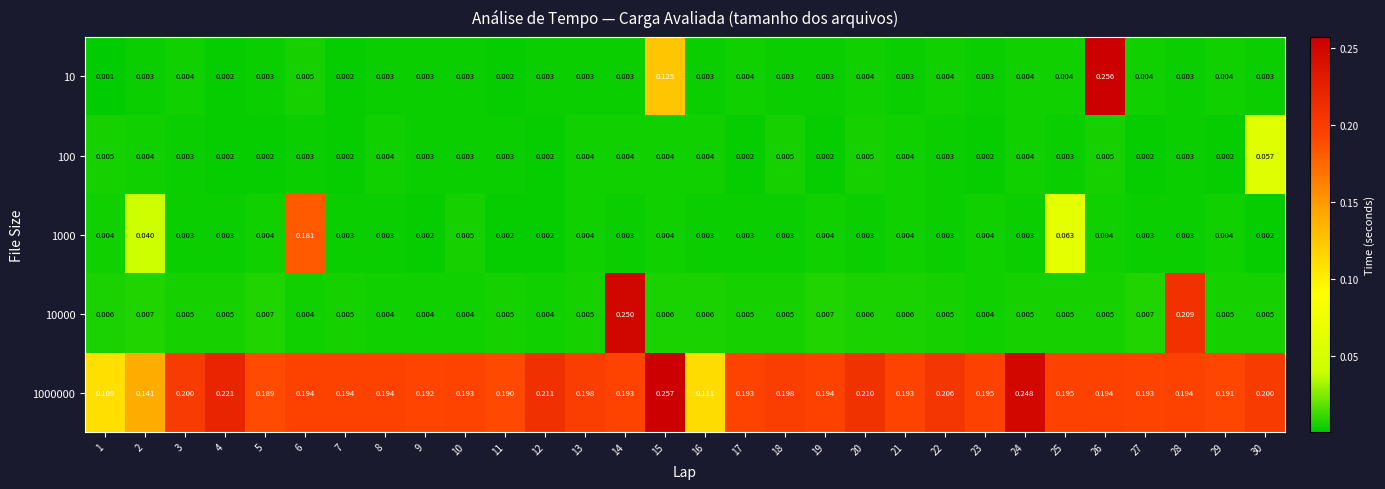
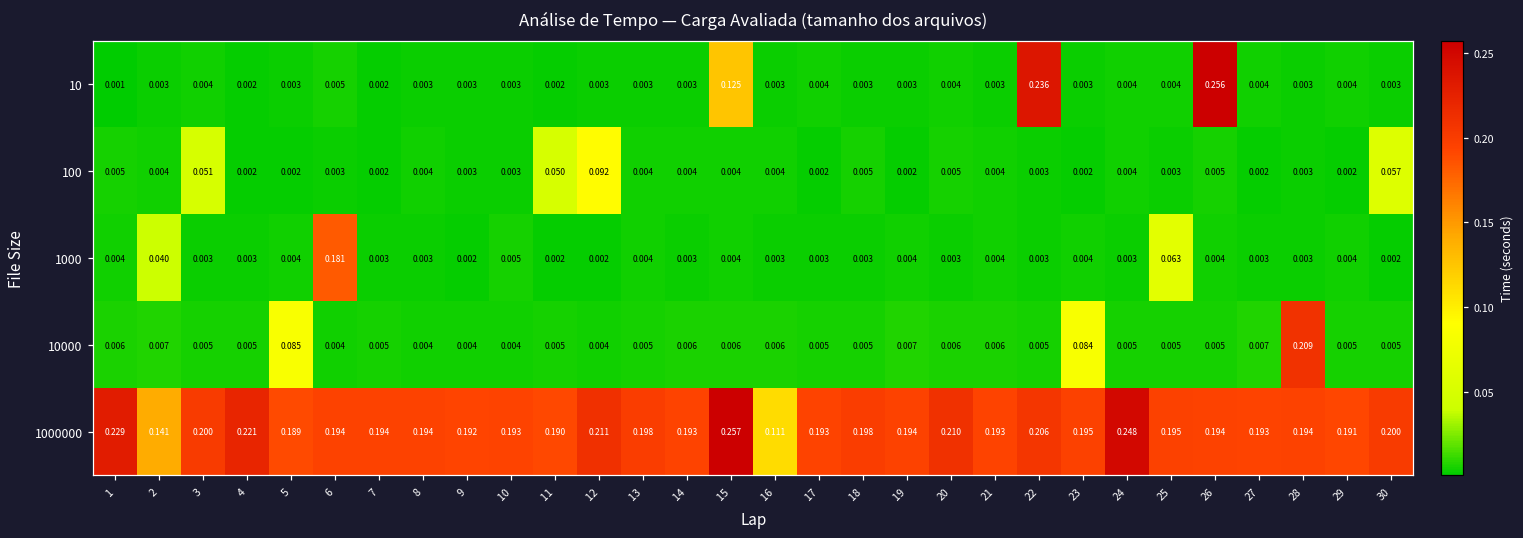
10, 22: 0.004 -> 0.236
100, 3: 0.003 -> 0.051
100, 11: 0.003 -> 0.050
100, 12: 0.002 -> 0.092
10000, 5: 0.007 -> 0.085
10000, 14: 0.250 -> 0.006
10000, 23: 0.004 -> 0.084
1000000, 1: 0.109 -> 0.229
